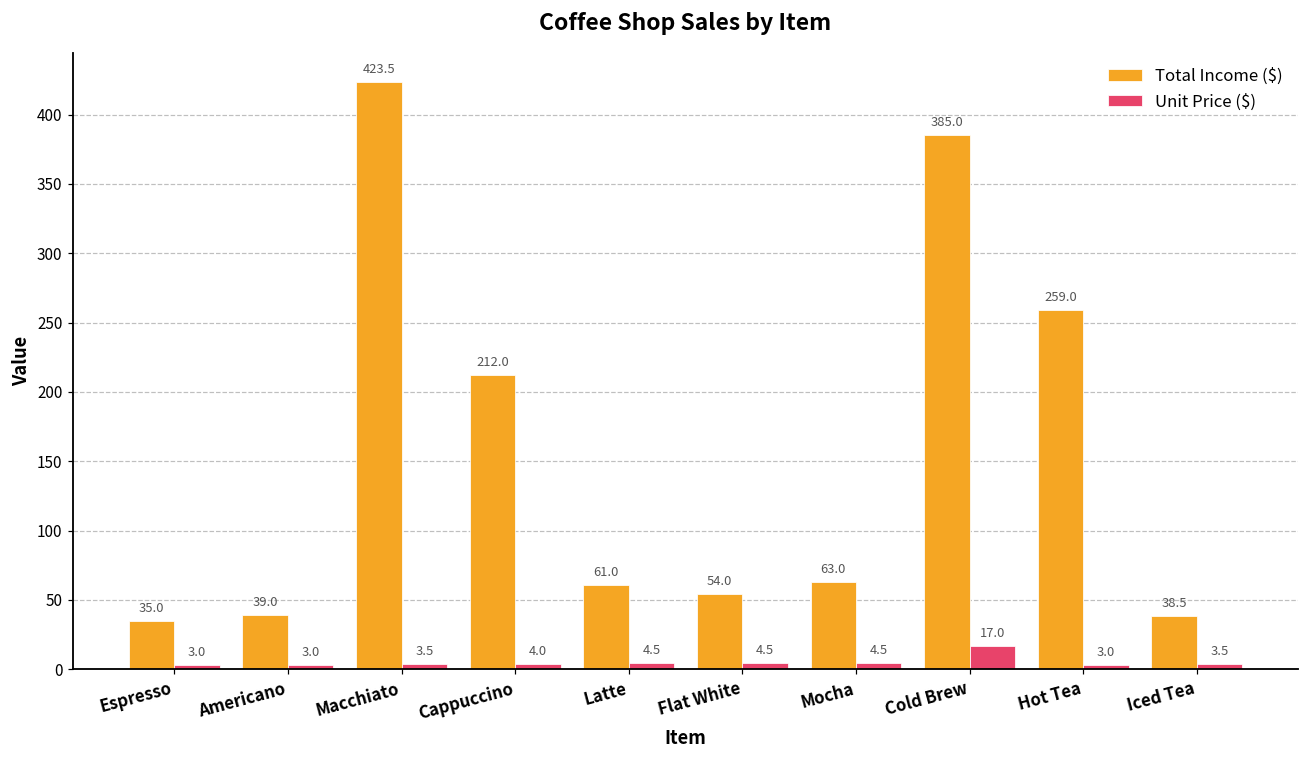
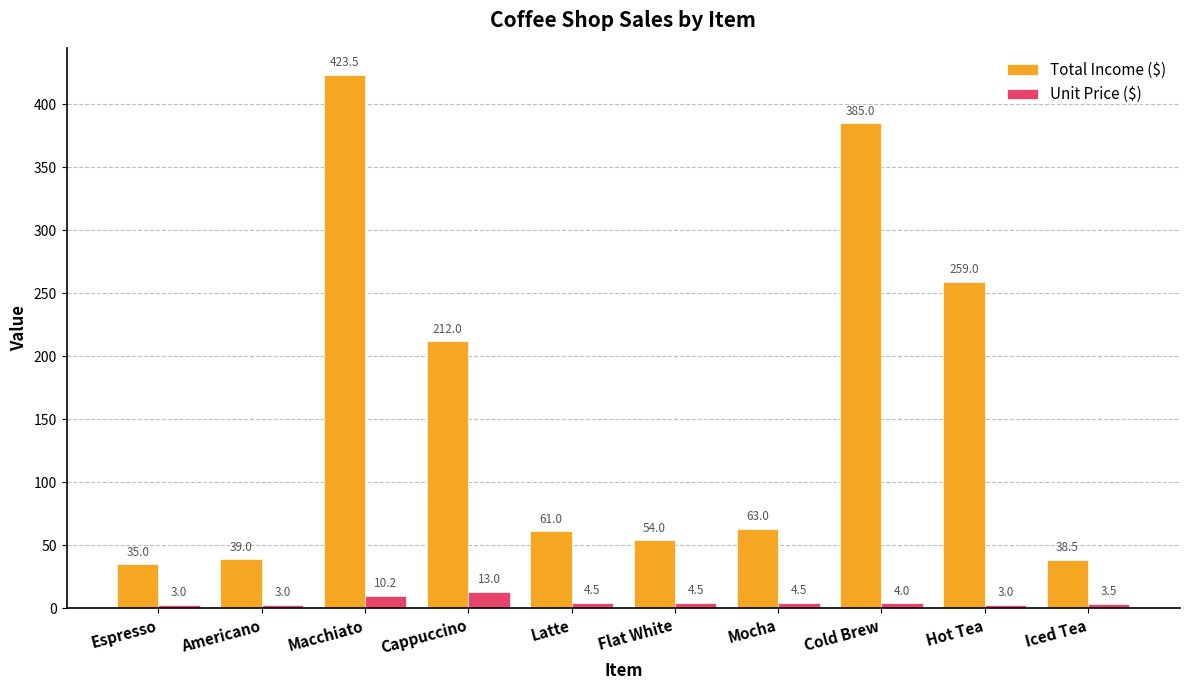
Unit Price ($), Macchiato: 3.5 -> 10.2
Unit Price ($), Cappuccino: 4.0 -> 13.0
Unit Price ($), Cold Brew: 17.0 -> 4.0
